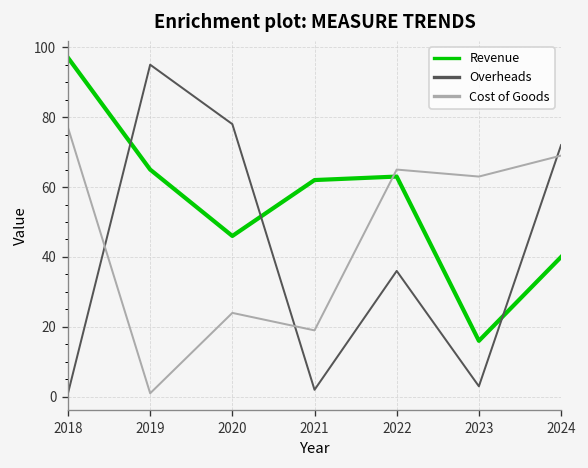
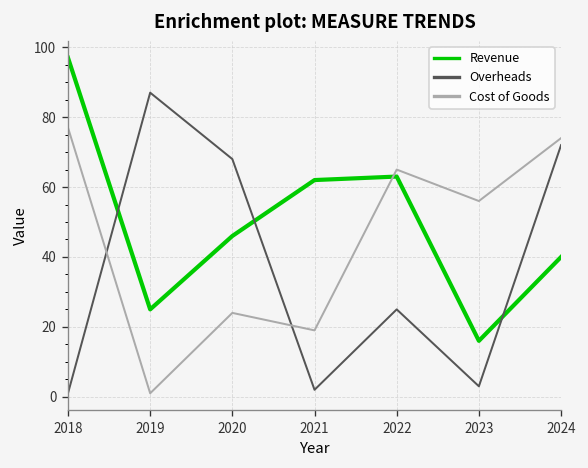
Revenue, 2019: 65 -> 25
Overheads, 2019: 95 -> 87
Overheads, 2020: 78 -> 68
Overheads, 2022: 36 -> 25
Cost of Goods, 2023: 63 -> 56
Cost of Goods, 2024: 69 -> 74
